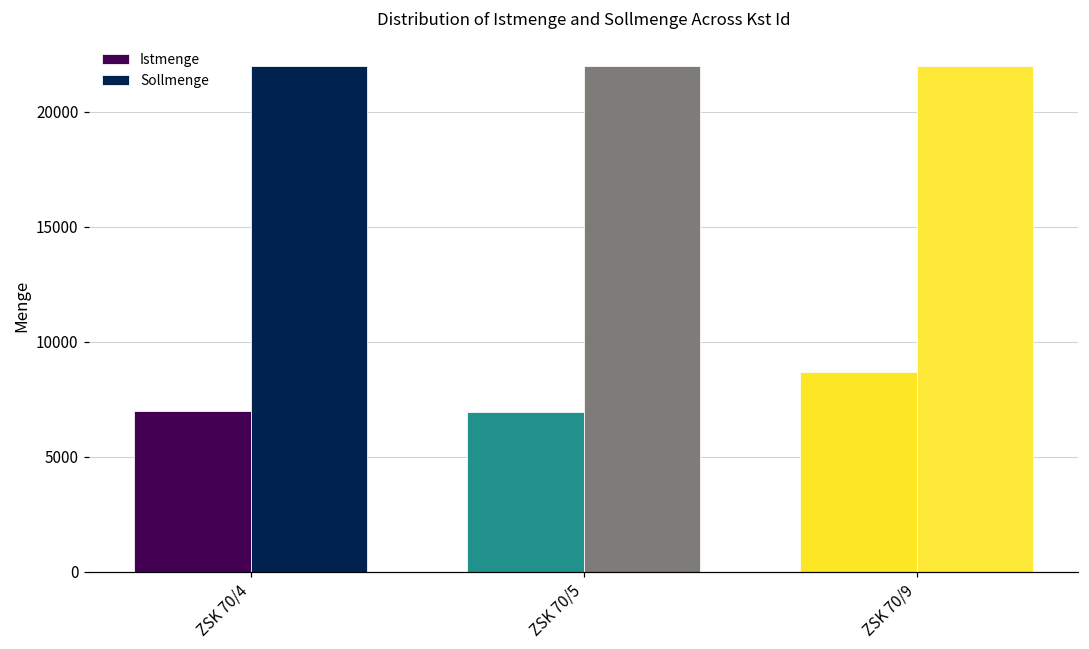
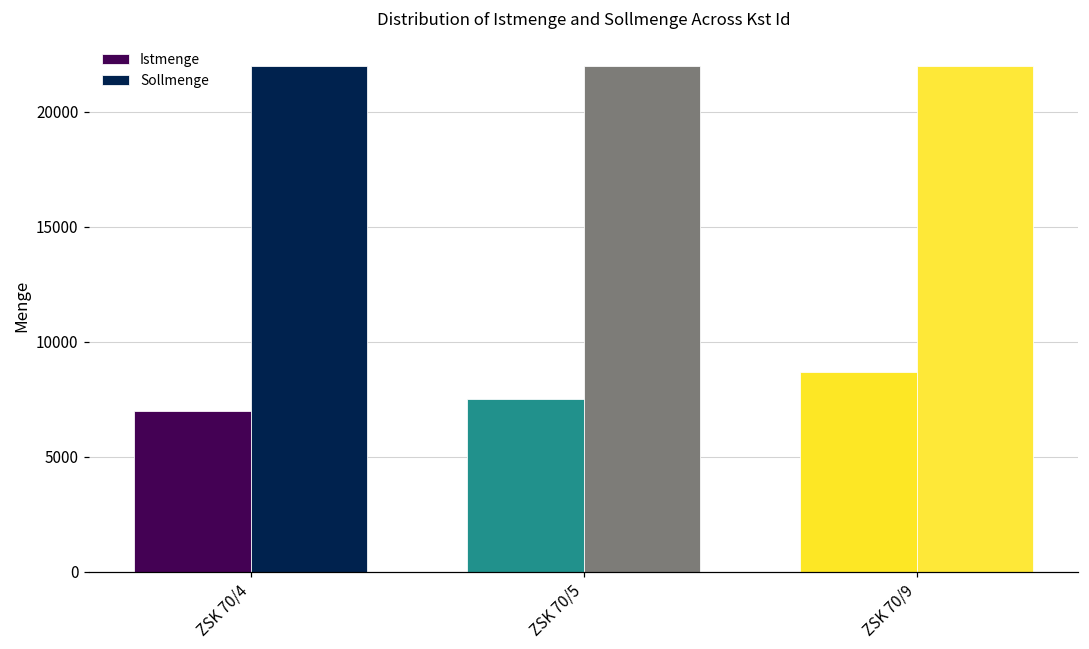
Istmenge, ZSK 70/5: 6900 -> 7500
